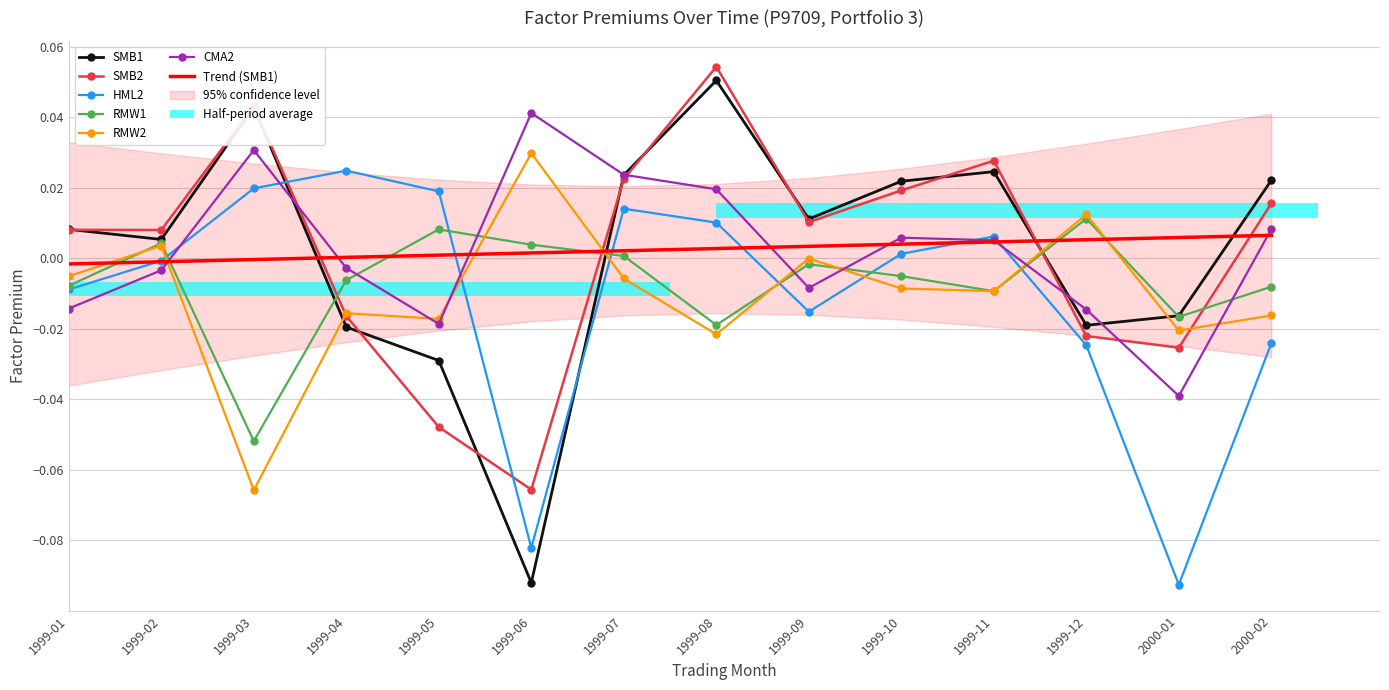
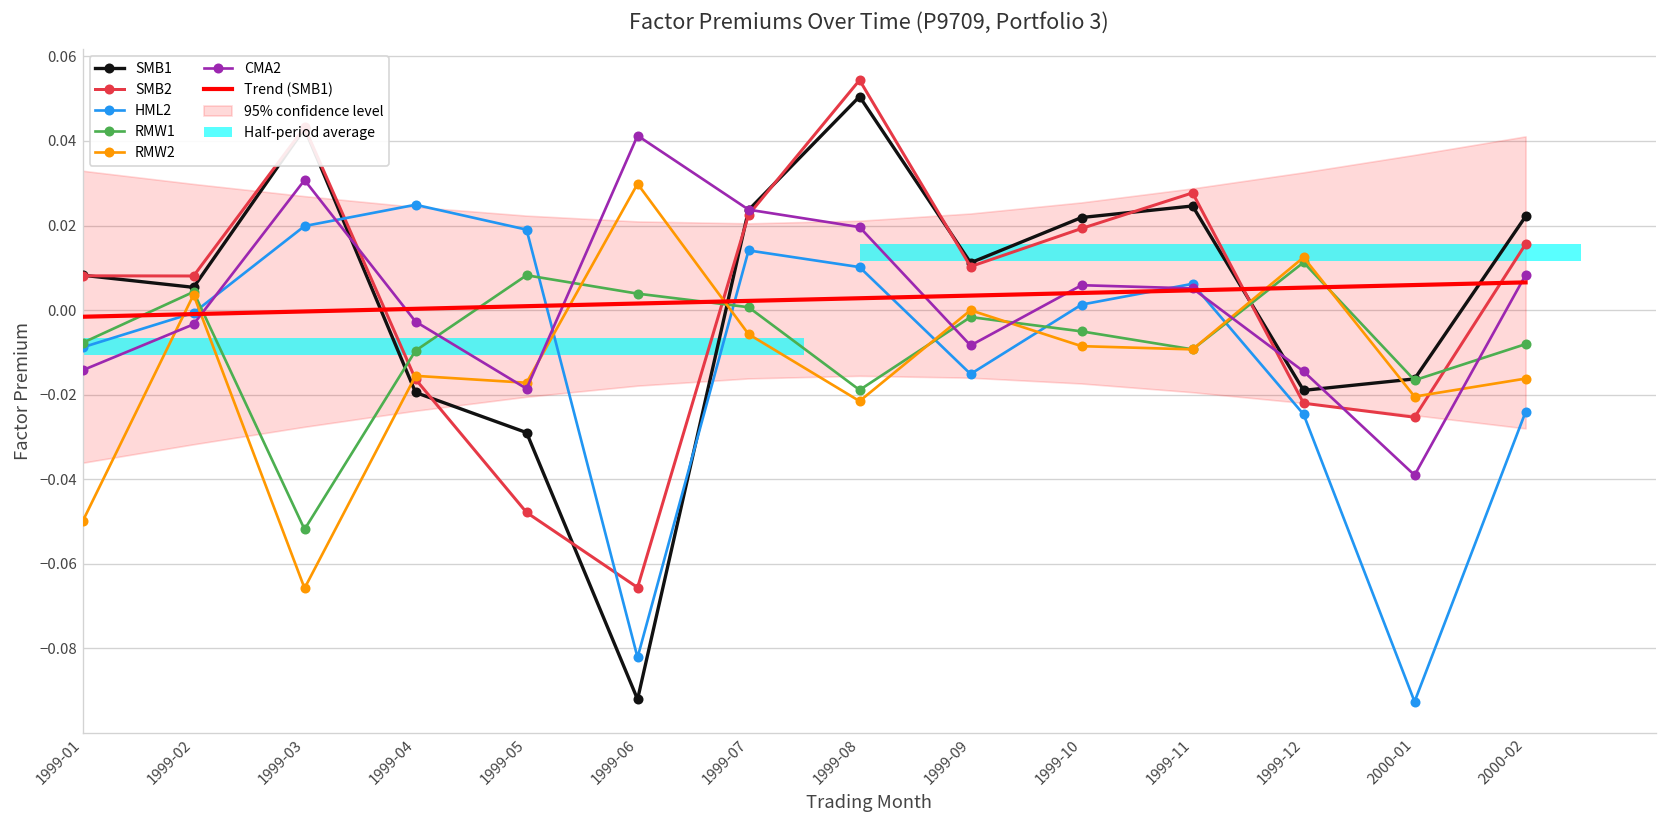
RMW2, 1999-01: -0.005 -> -0.050
RMW1, 1999-04: -0.006 -> -0.010
